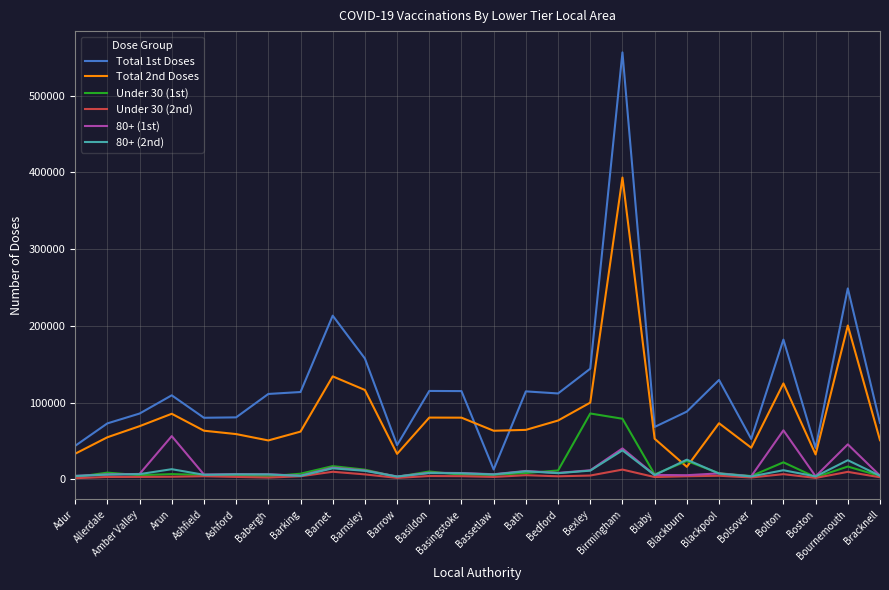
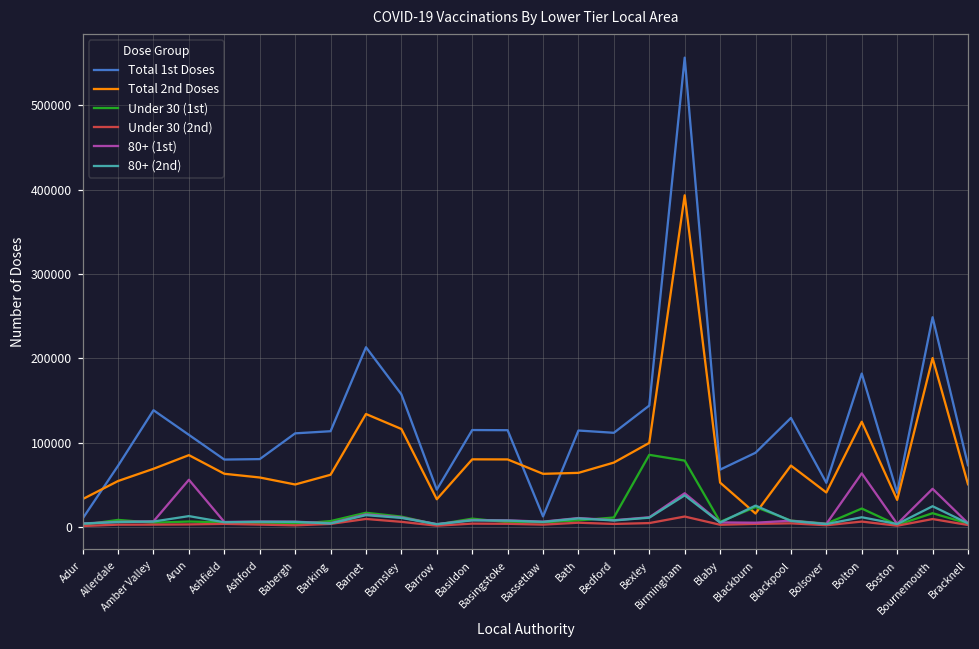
Total 1st Doses, Adur: 40000 -> 10000
Total 1st Doses, Amber Valley: 90000 -> 140000
